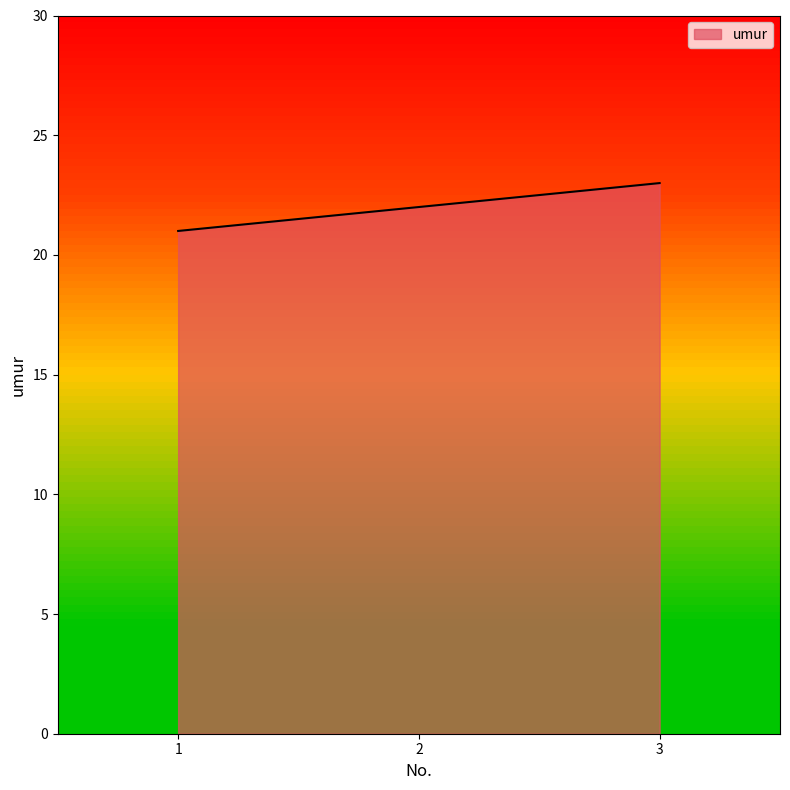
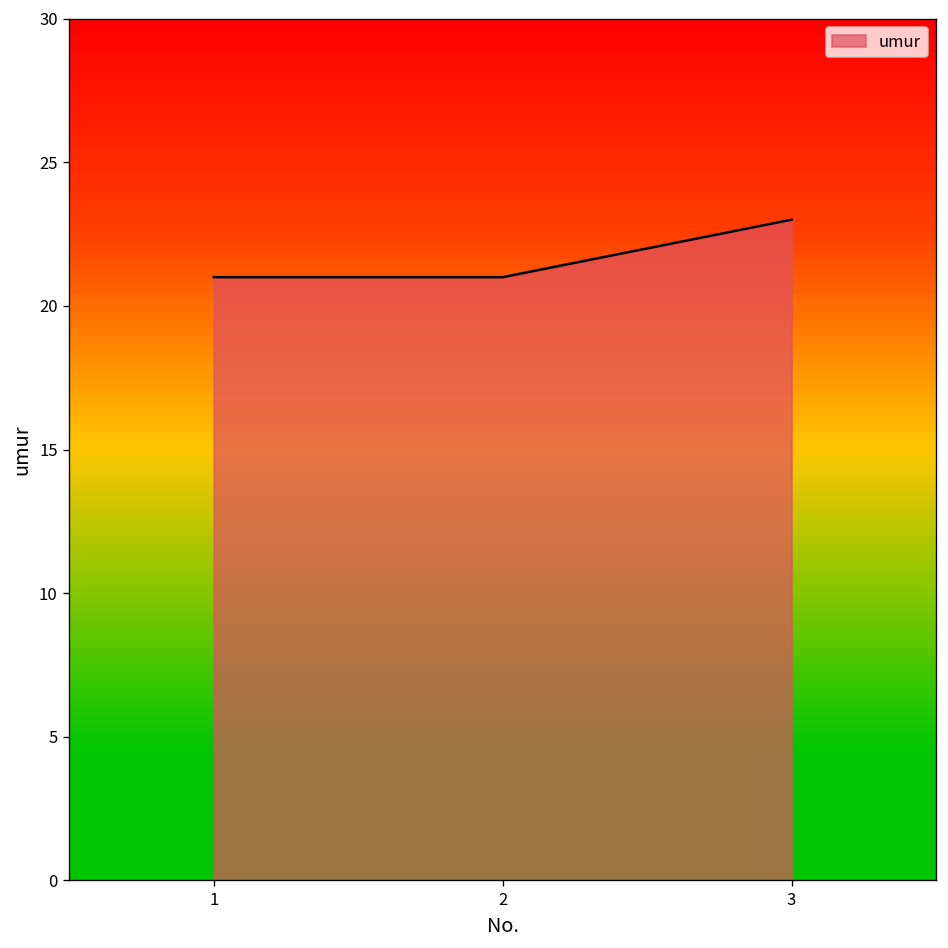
2: 22 -> 21
